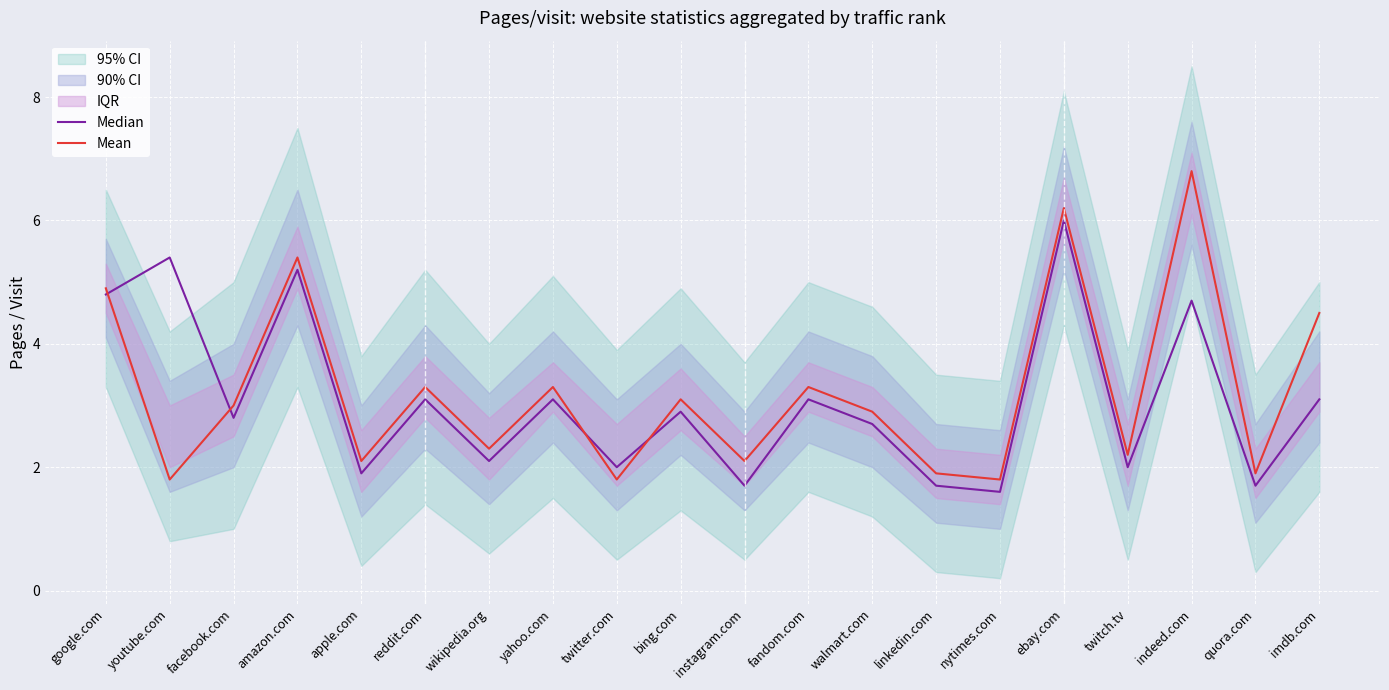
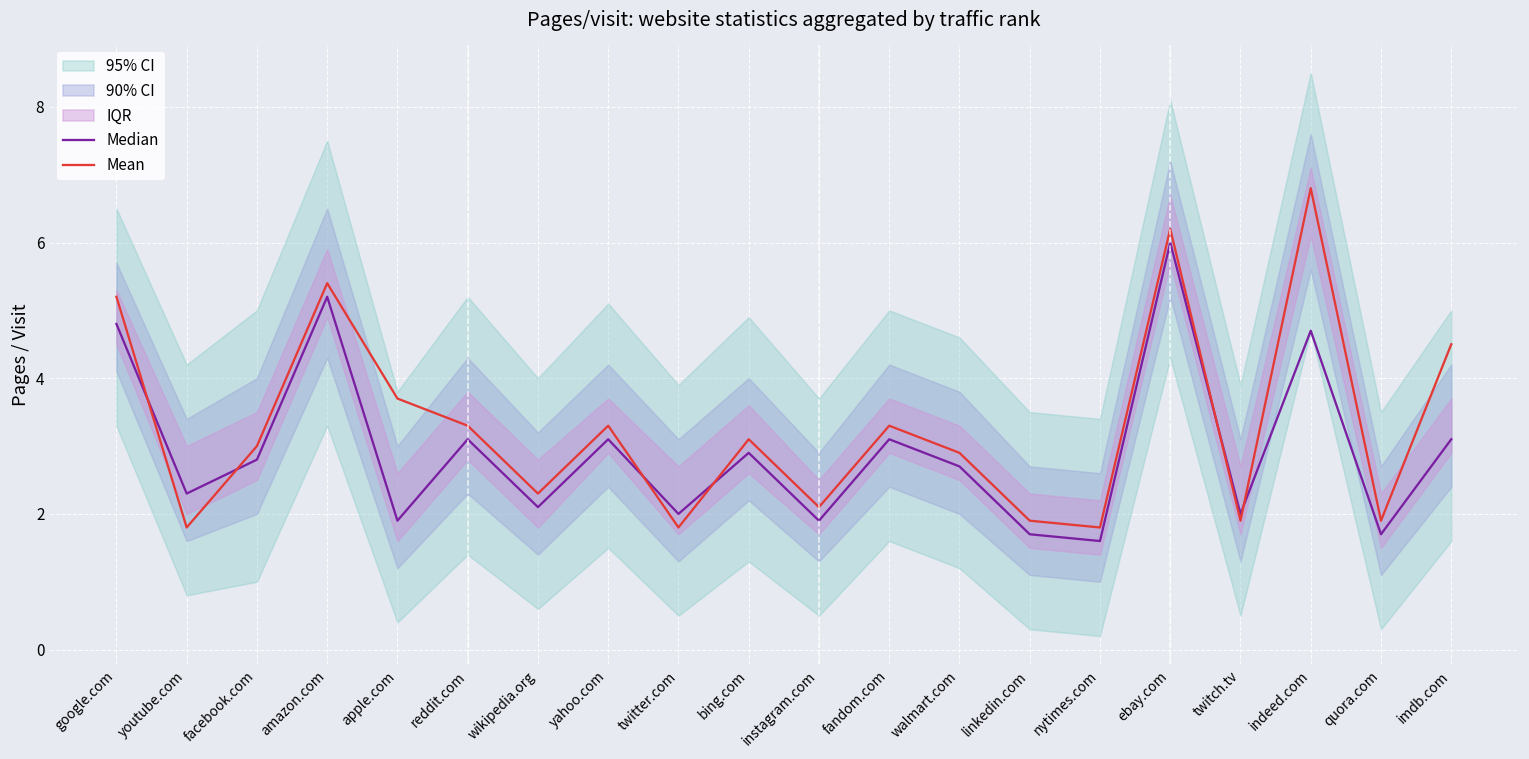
Mean, google.com: 4.9 -> 5.2
Median, youtube.com: 5.4 -> 2.3
Mean, apple.com: 2.1 -> 3.7
Median, instagram.com: 1.7 -> 1.9
Mean, twitch.tv: 2.2 -> 1.9
